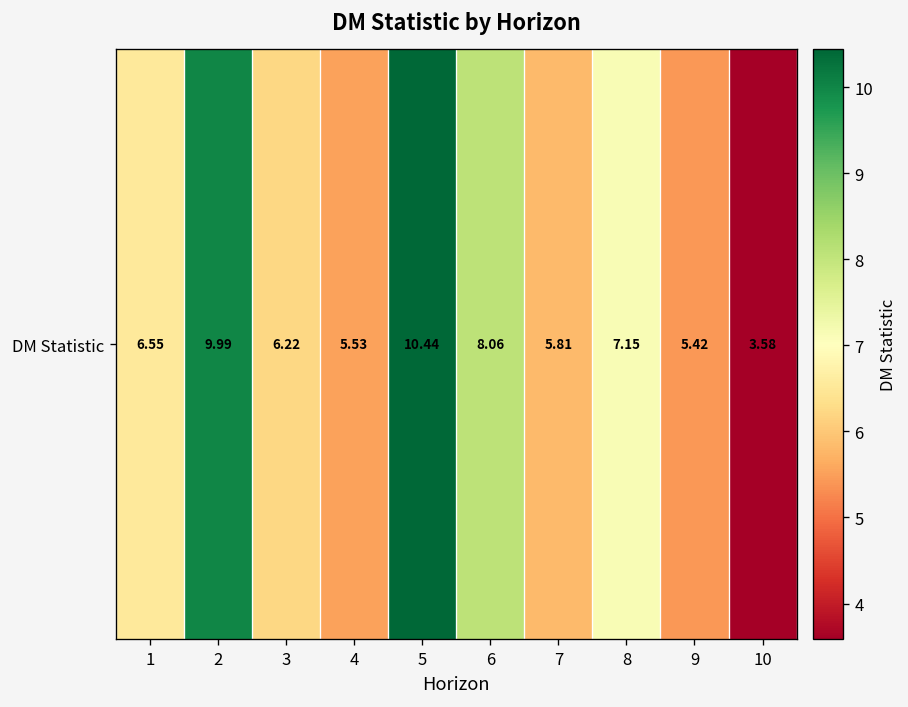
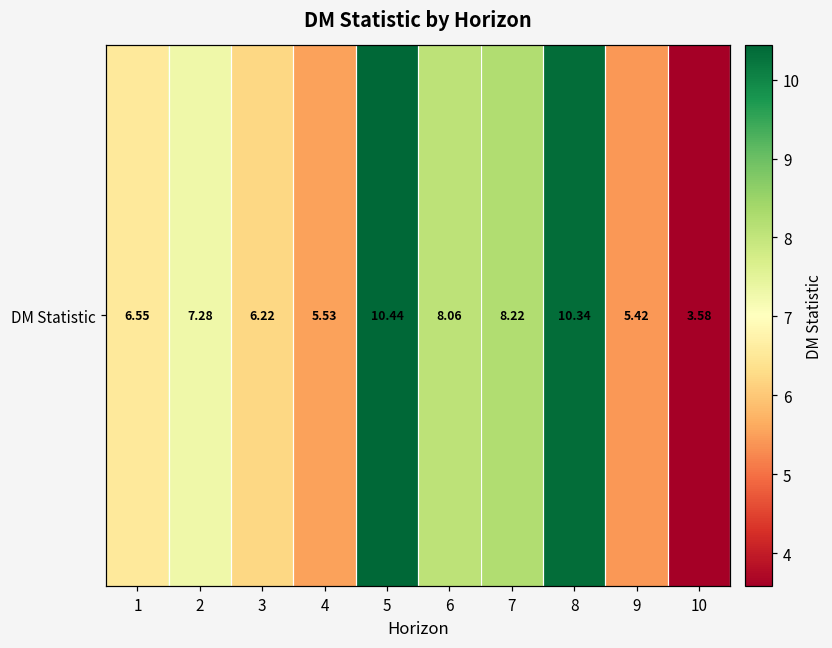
DM Statistic, 2: 9.99 -> 7.28
DM Statistic, 7: 5.81 -> 8.22
DM Statistic, 8: 7.15 -> 10.34
